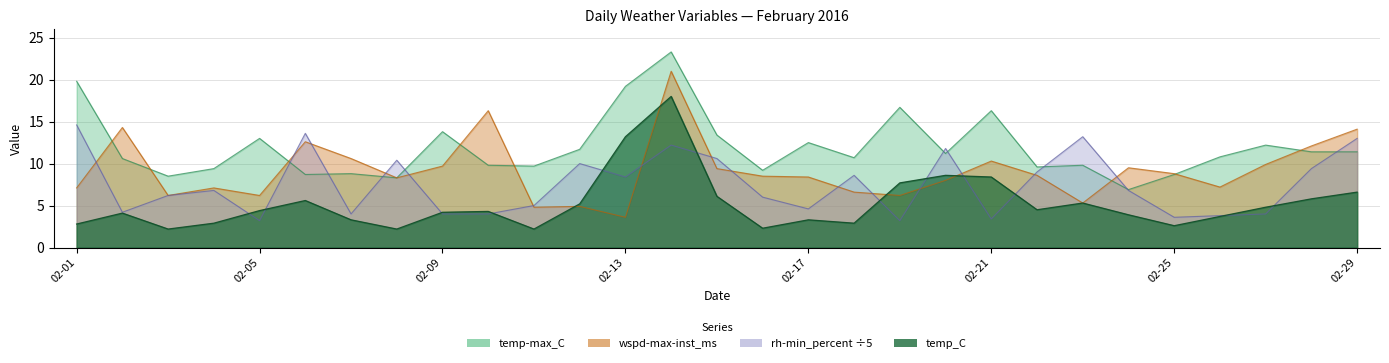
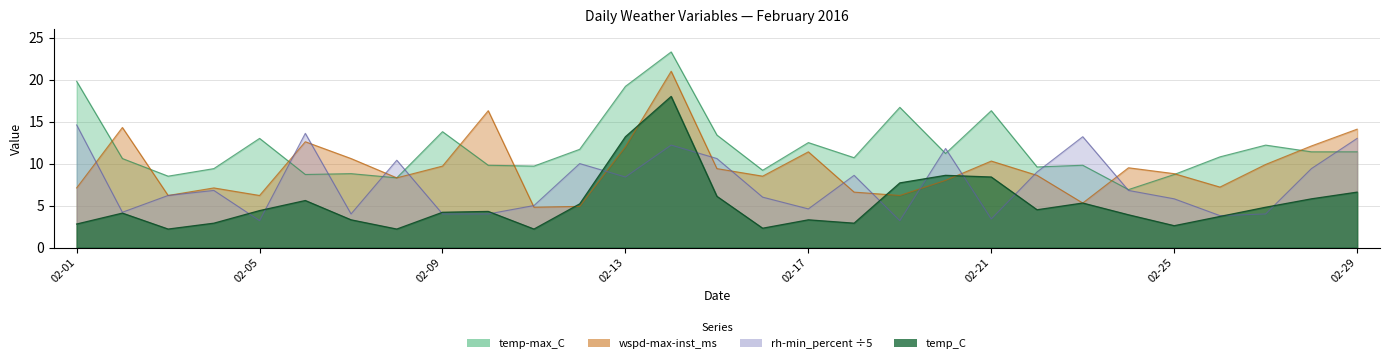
wspd-max-inst_ms, 02-13: 4 -> 12
wspd-max-inst_ms, 02-17: 8 -> 11
rh-min_percent ÷5, 02-25: 4 -> 6
